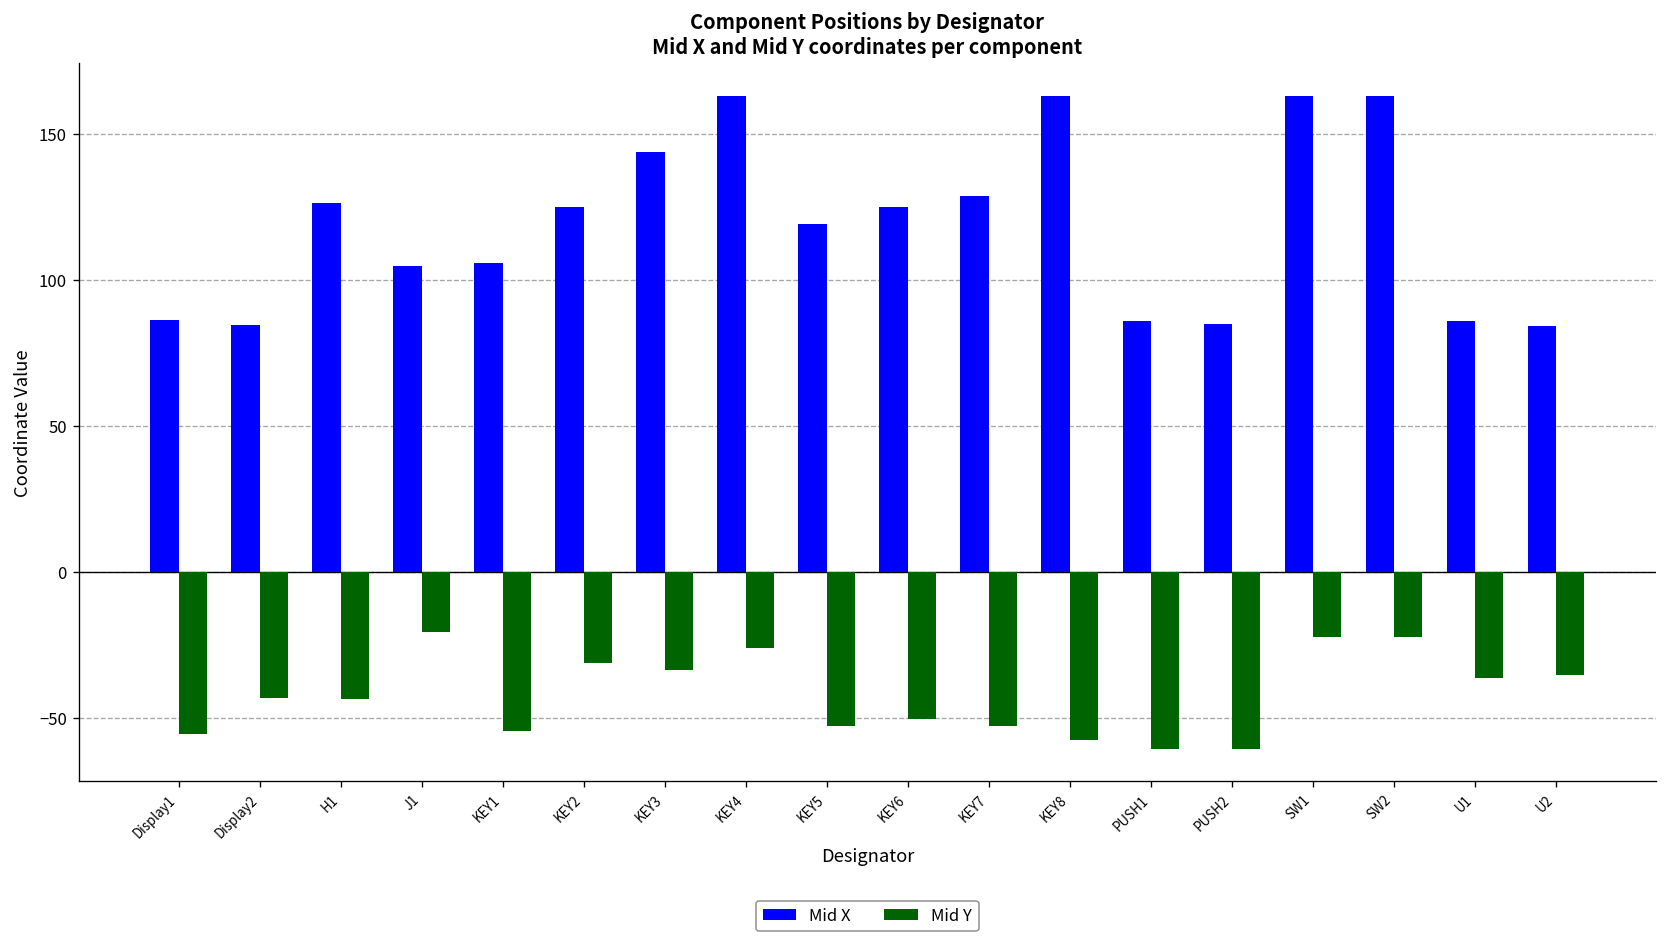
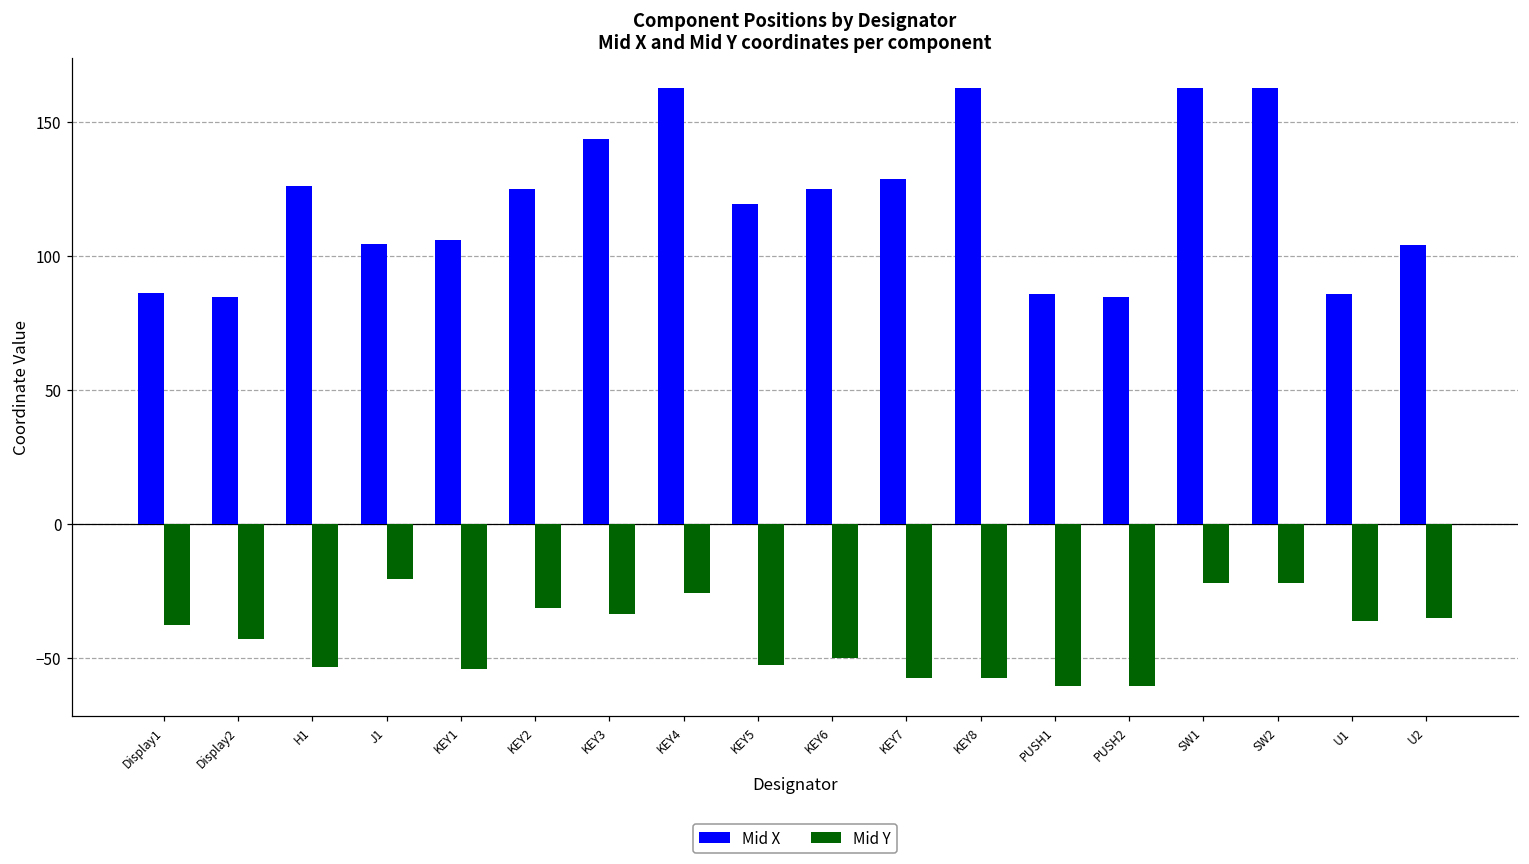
Mid Y, Display1: -56 -> -38
Mid Y, H1: -44 -> -53
Mid Y, KEY7: -53 -> -57
Mid X, U2: 84 -> 104
